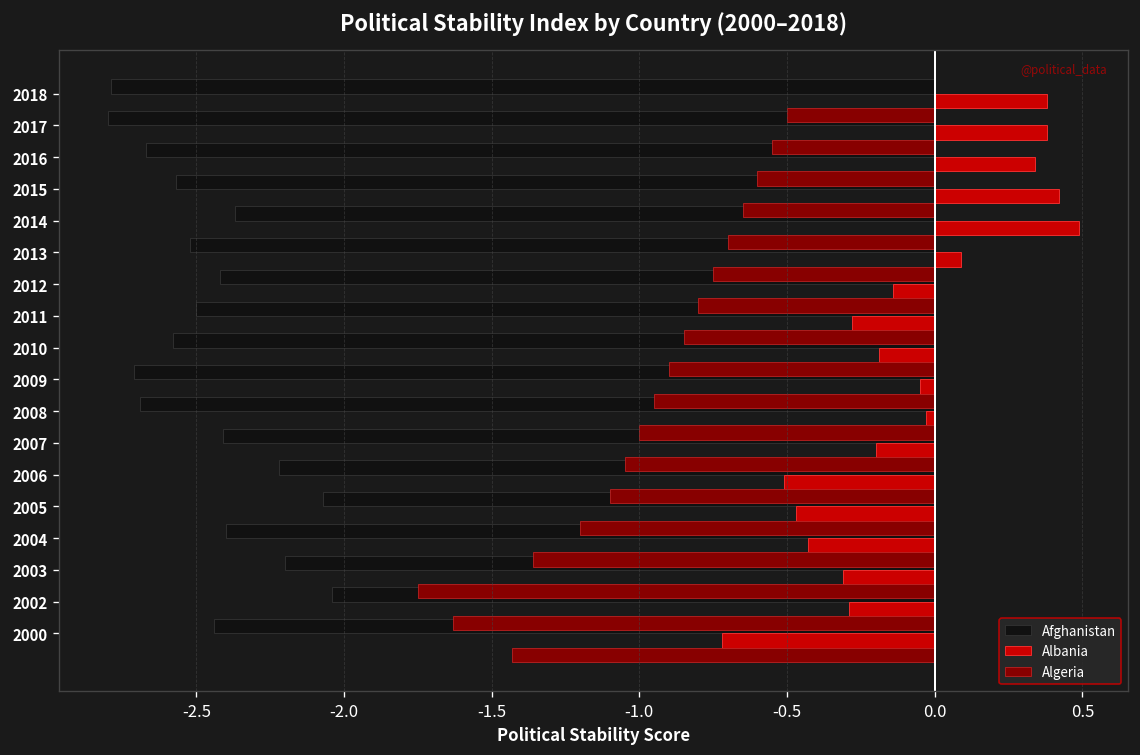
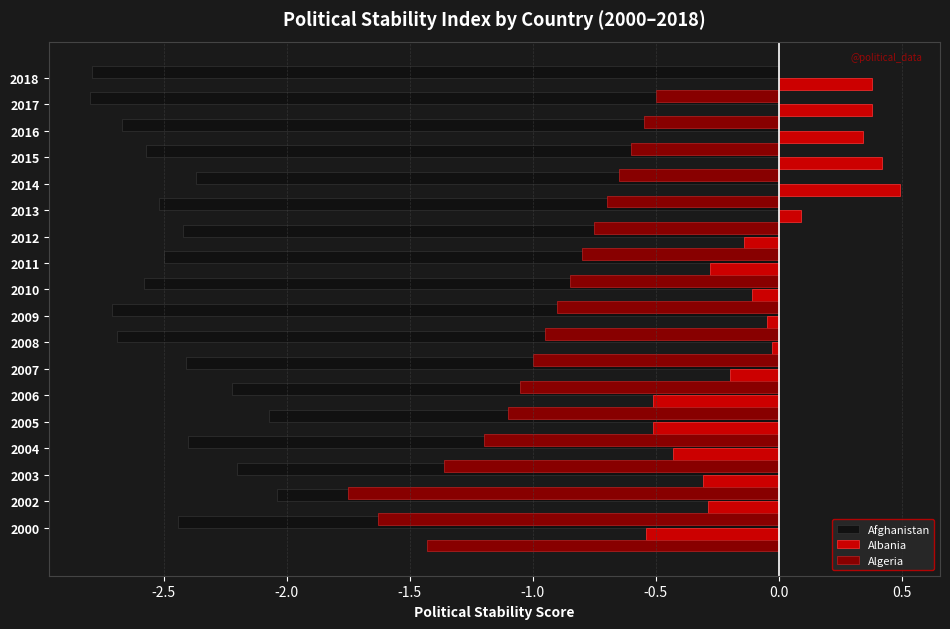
Albania, 2010: -0.19 -> -0.11
Albania, 2005: -0.47 -> -0.51
Albania, 2000: -0.72 -> -0.54
